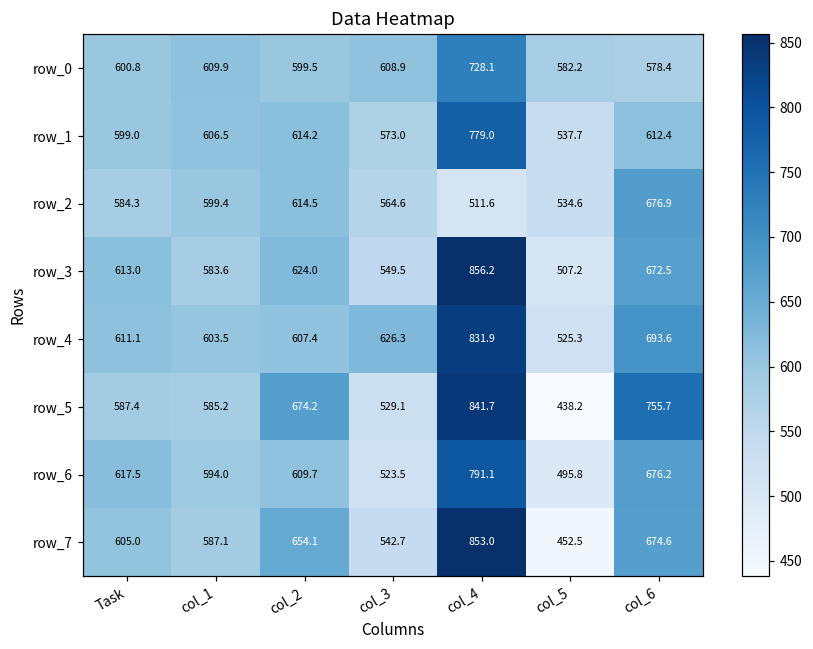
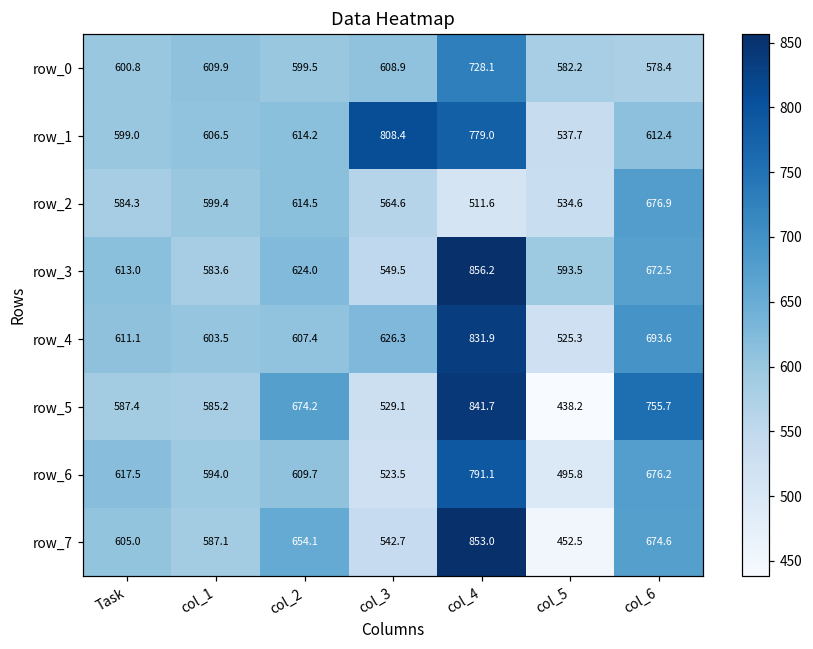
row_1, col_3: 573.0 -> 808.4
row_3, col_5: 507.2 -> 593.5
